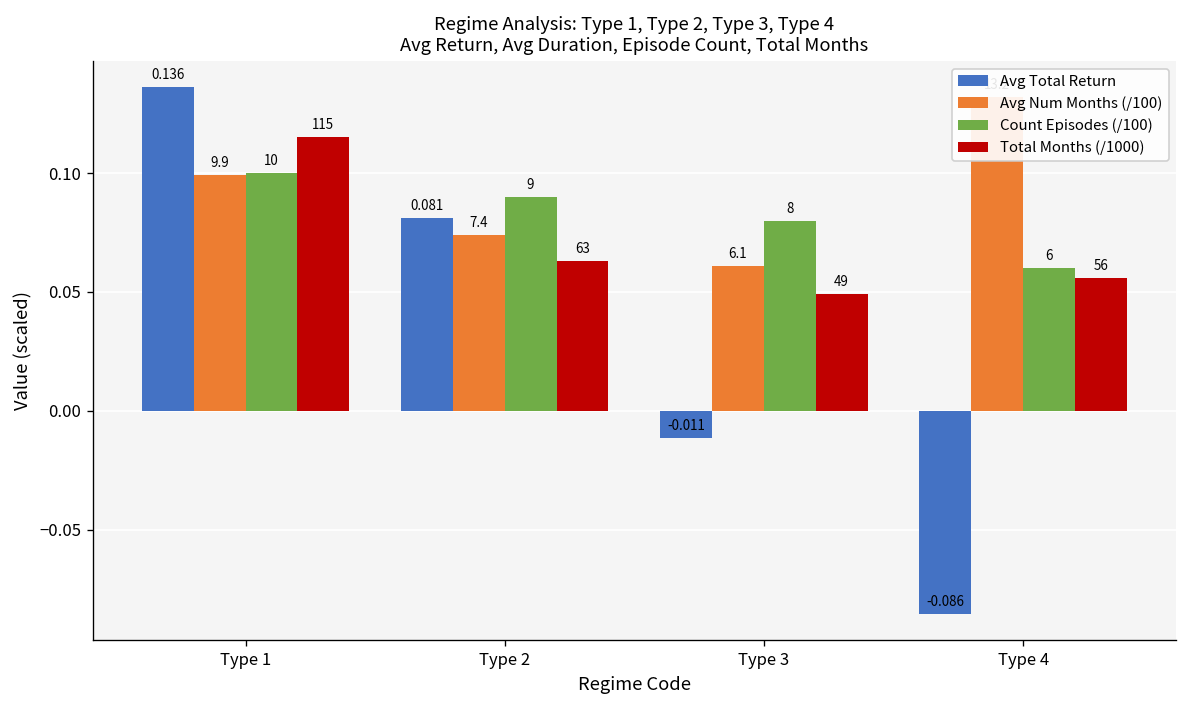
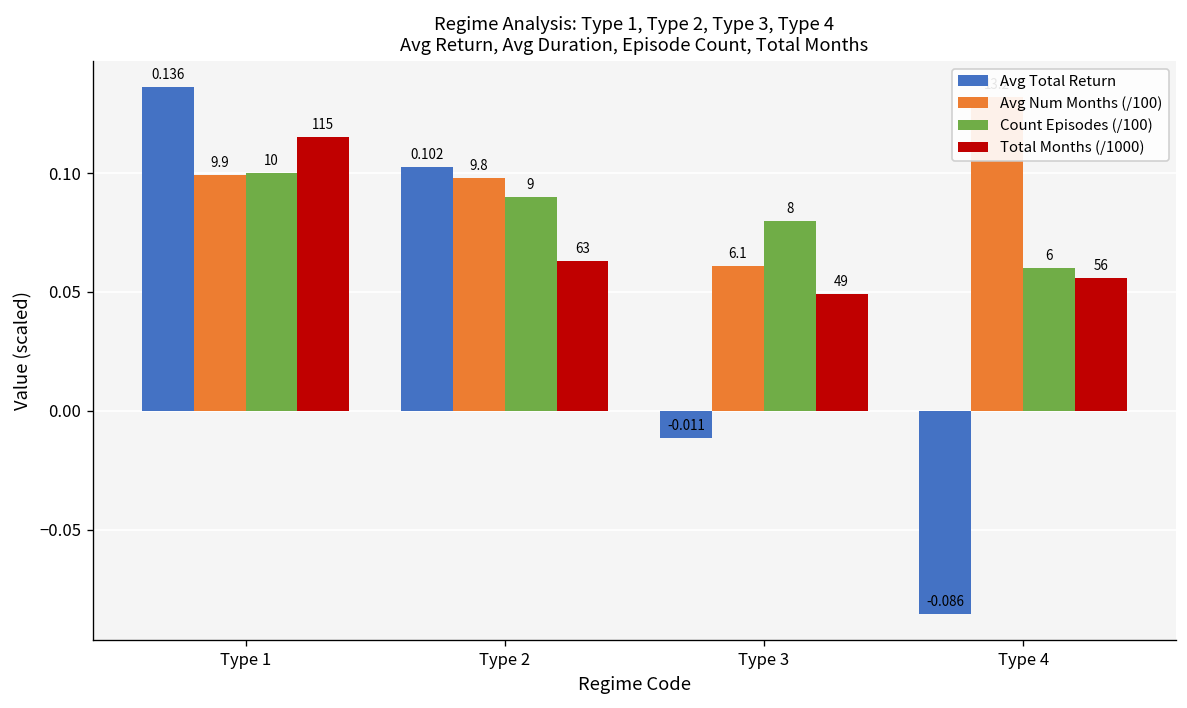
Avg Total Return, Type 2: 0.081 -> 0.102
Avg Num Months (/100), Type 2: 7.4 -> 9.8
